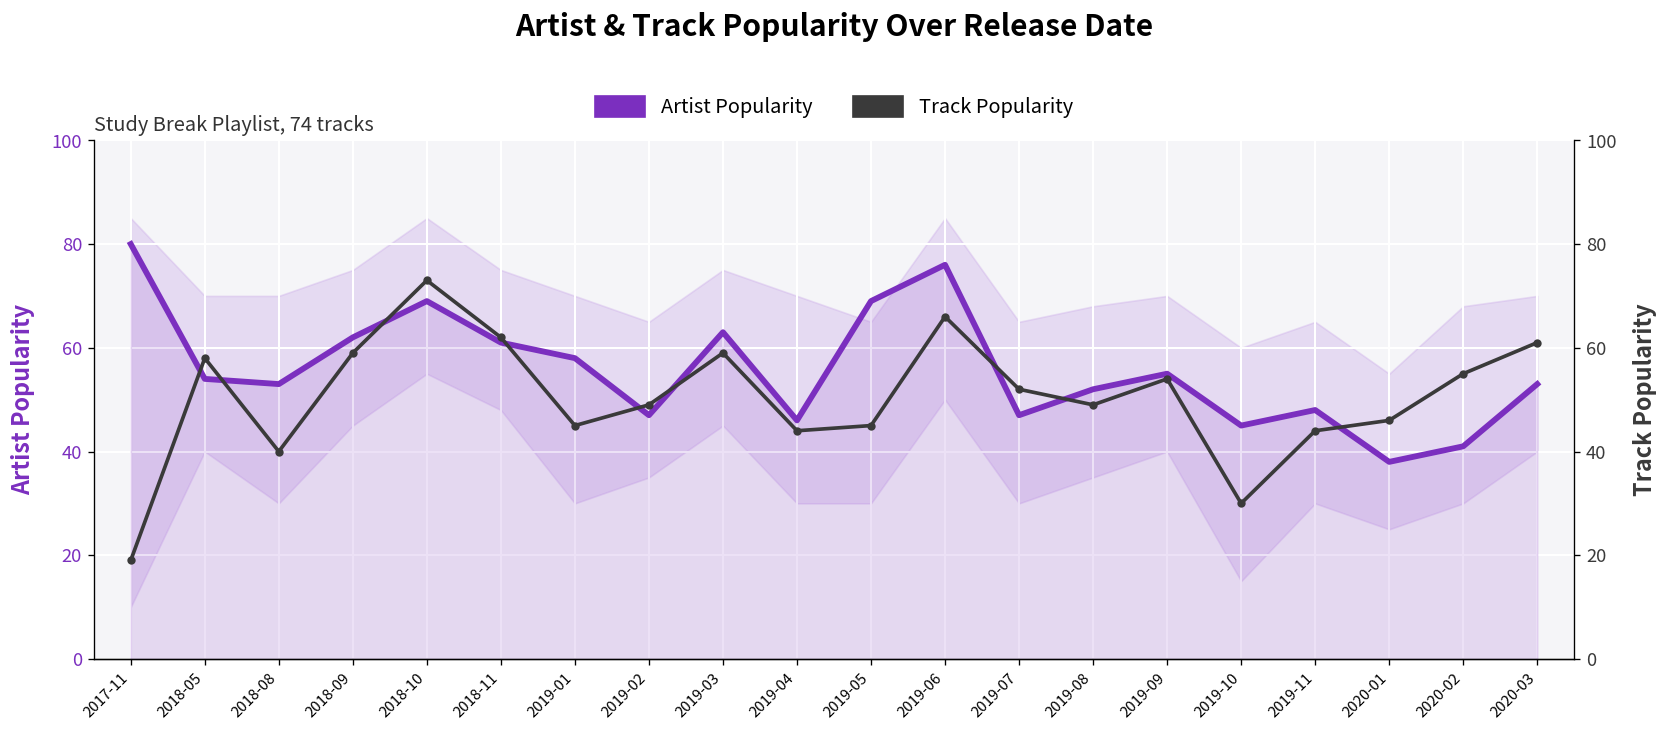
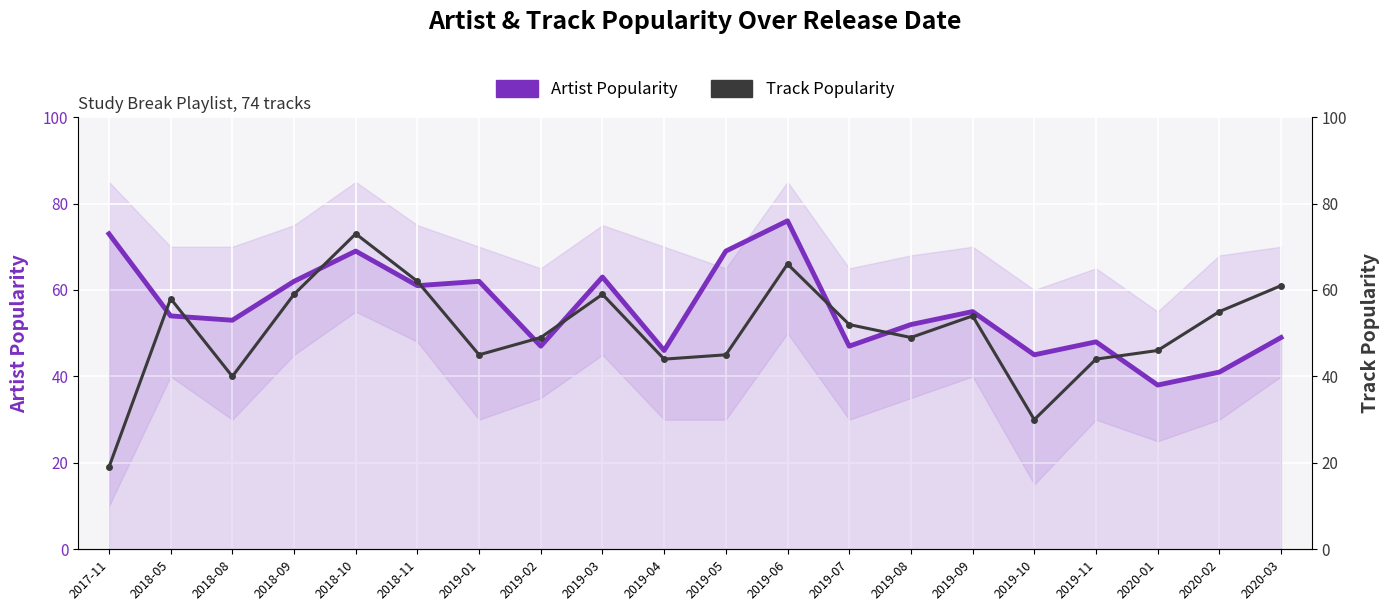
Artist Popularity, 2017-11: 80 -> 73
Artist Popularity, 2019-01: 58 -> 62
Artist Popularity, 2020-03: 53 -> 49
